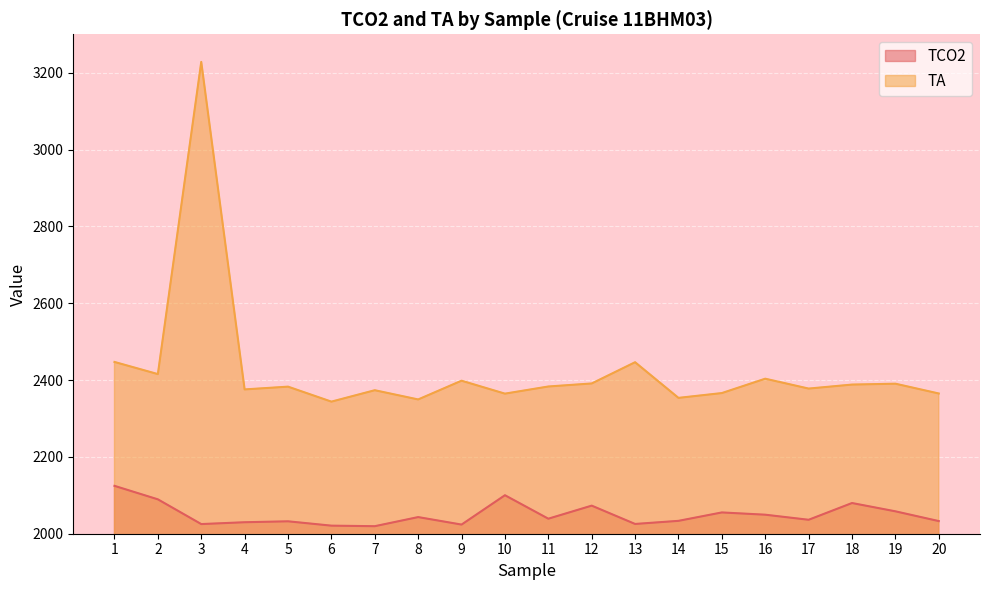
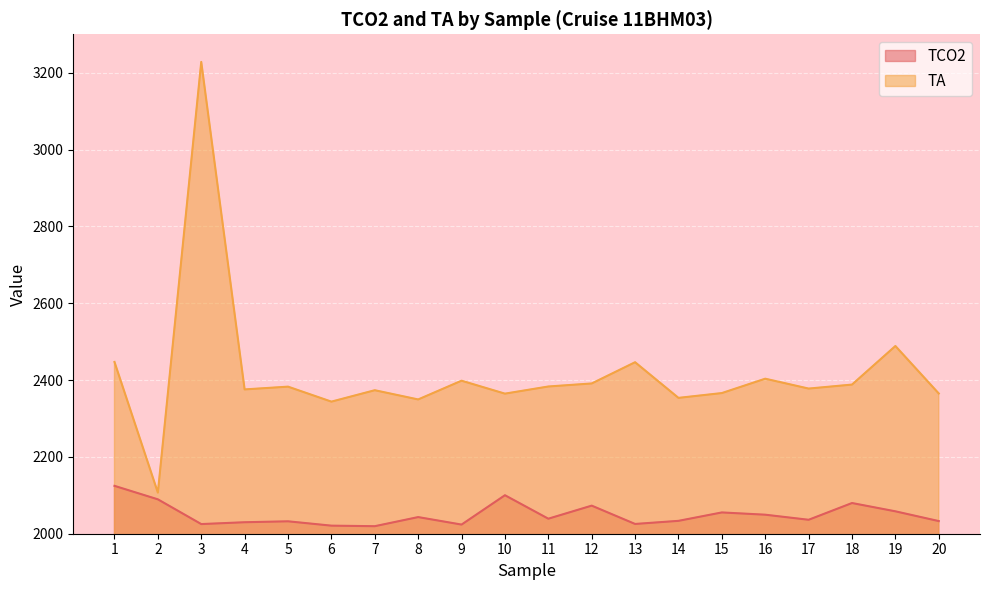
TA, 2: 2420 -> 2110
TA, 19: 2390 -> 2490
